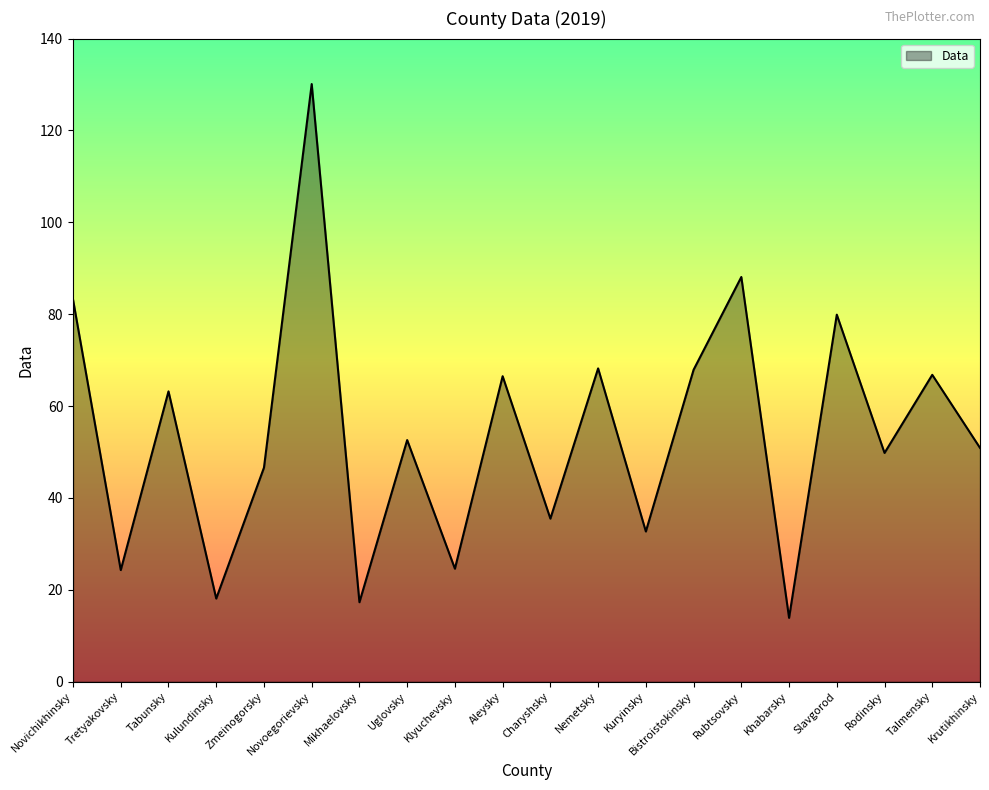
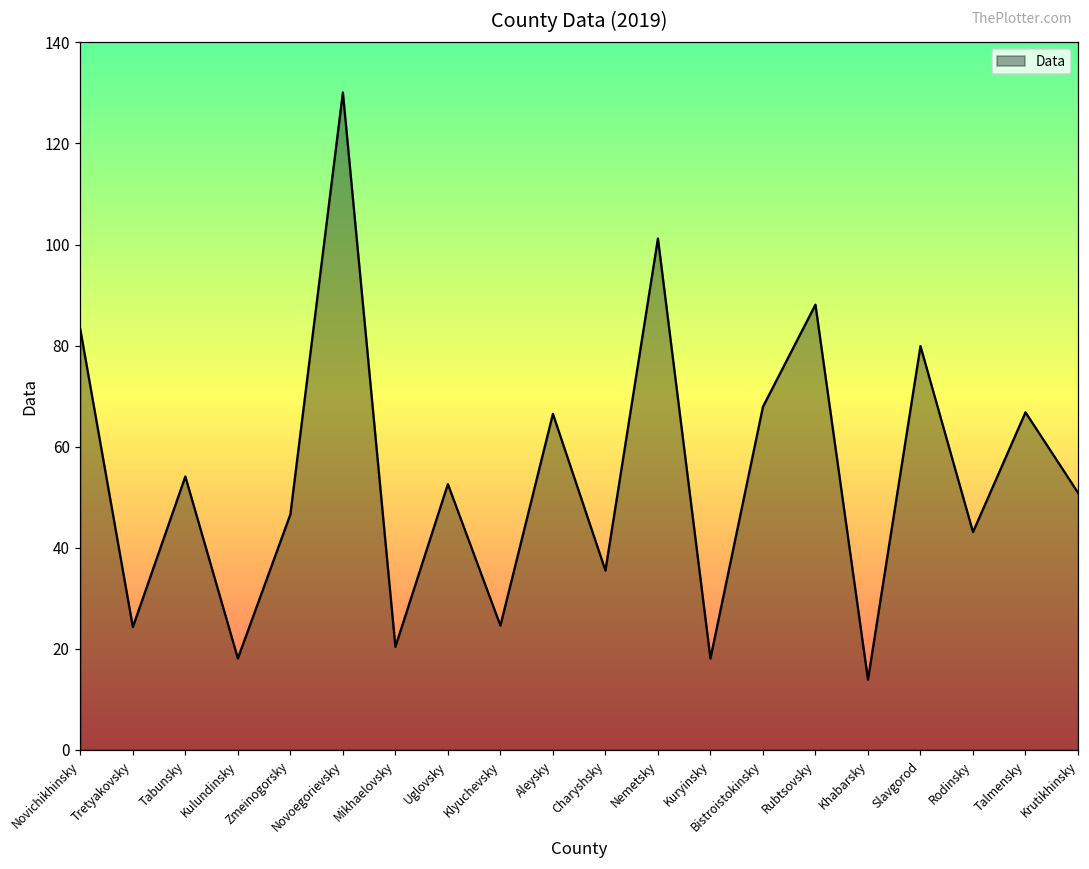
Tabunsky: 63 -> 54
Mikhaelovsky: 17 -> 20
Nemetsky: 68 -> 101
Kuryinsky: 33 -> 18
Rodinsky: 50 -> 43
